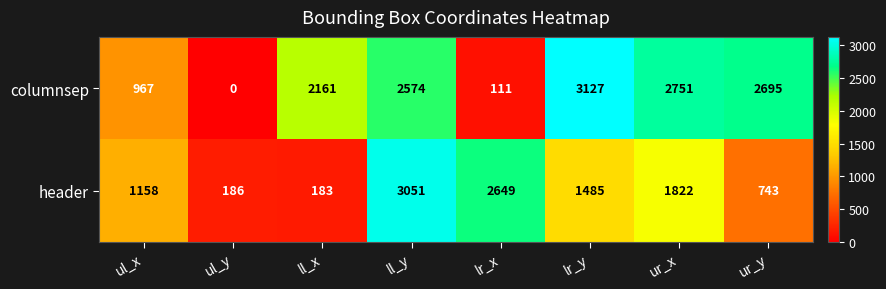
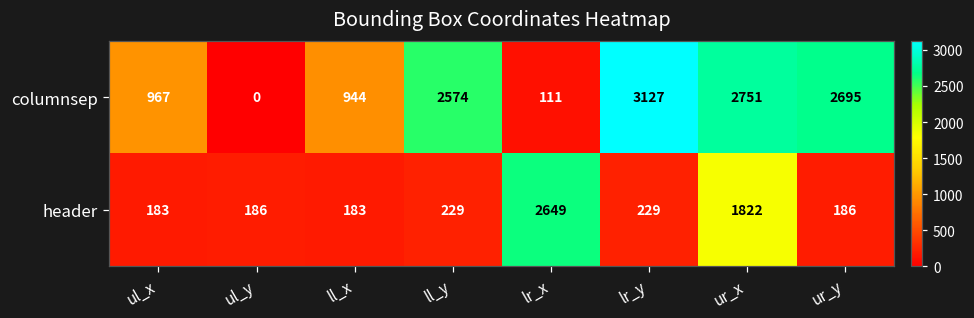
columnsep, ll_x: 2161 -> 944
header, ul_x: 1158 -> 183
header, ll_y: 3051 -> 229
header, lr_y: 1485 -> 229
header, ur_y: 743 -> 186
